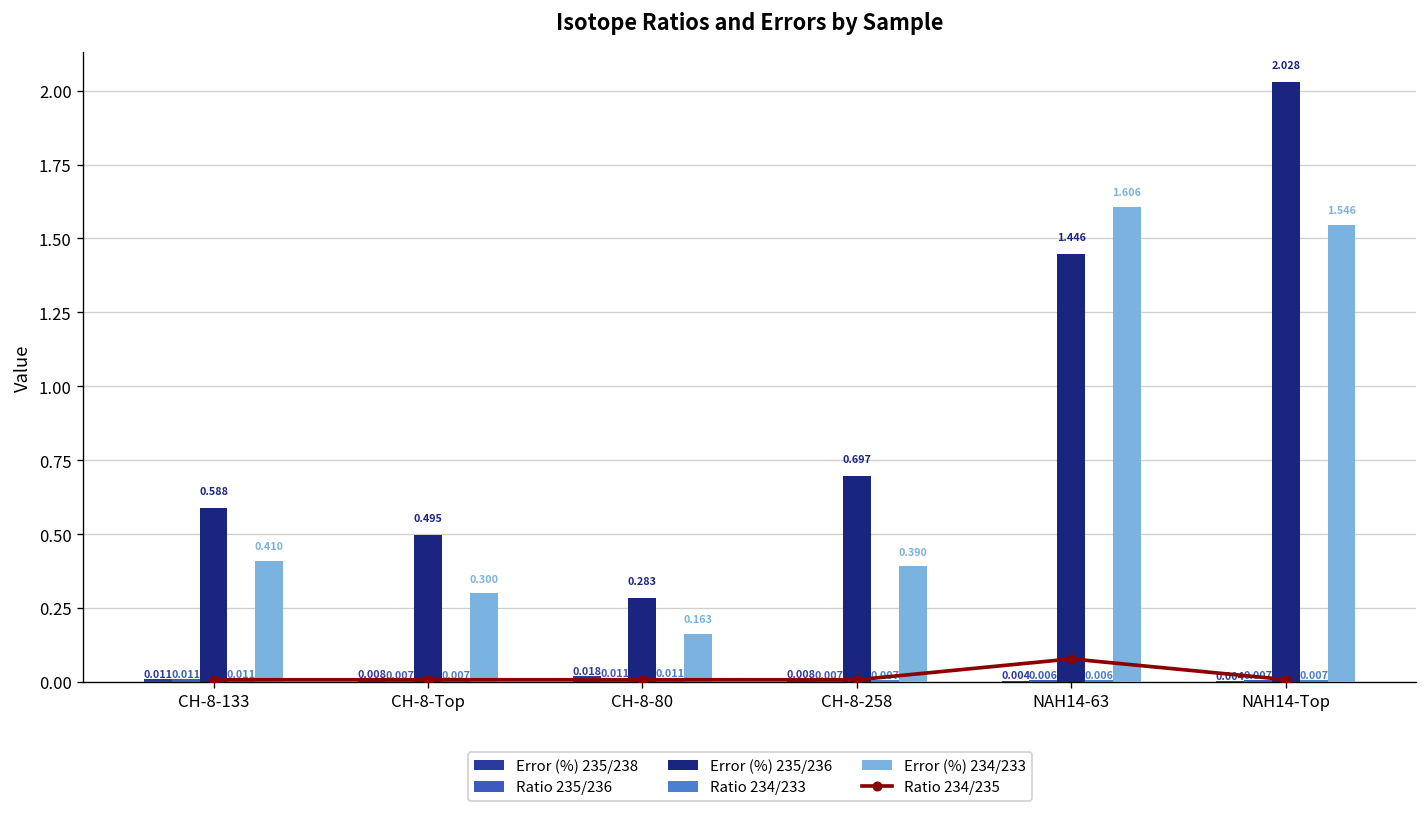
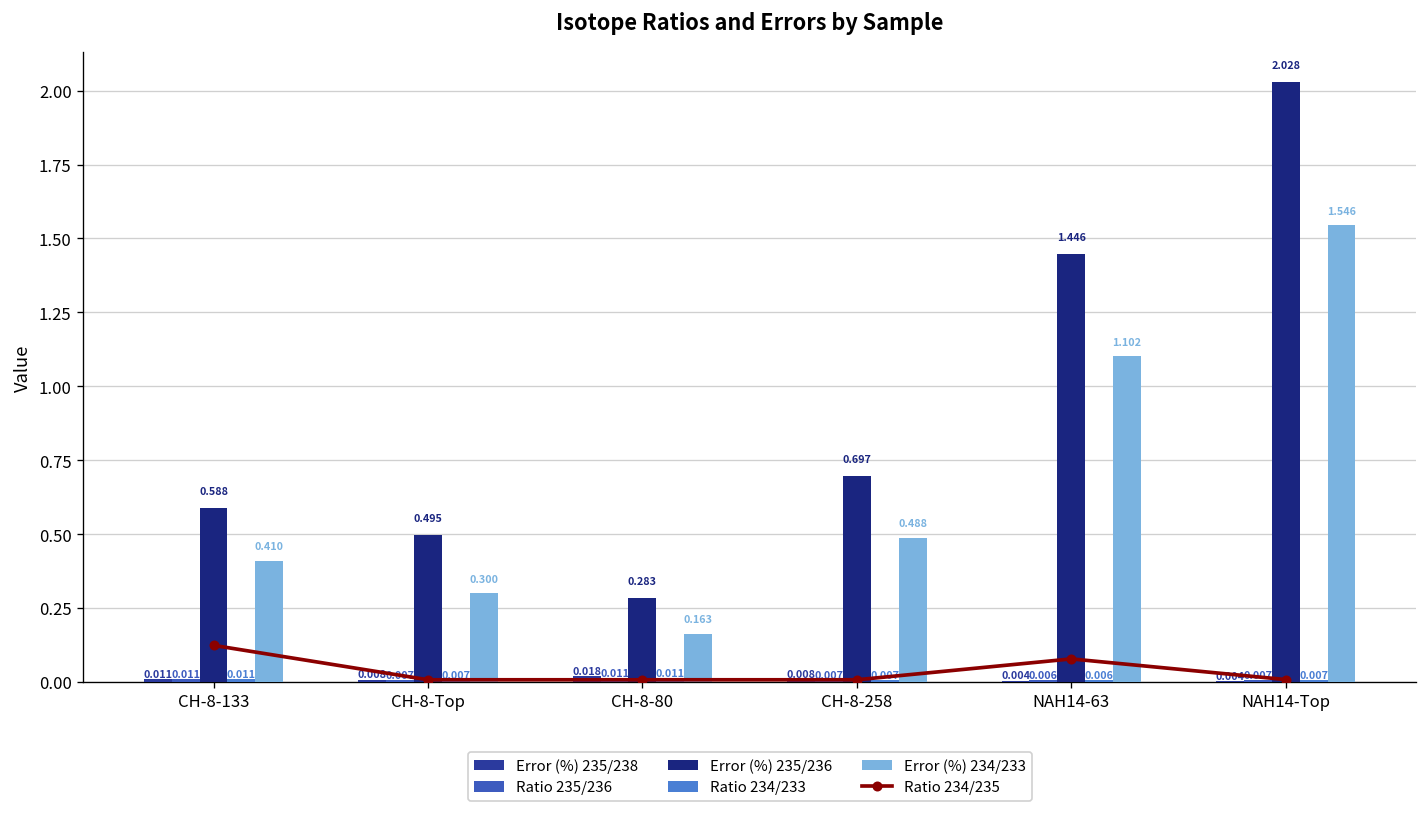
Ratio 234/235, CH-8-133: 0.01 -> 0.12
Error (%) 234/233, CH-8-258: 0.390 -> 0.488
Error (%) 234/233, NAH14-63: 1.606 -> 1.102
